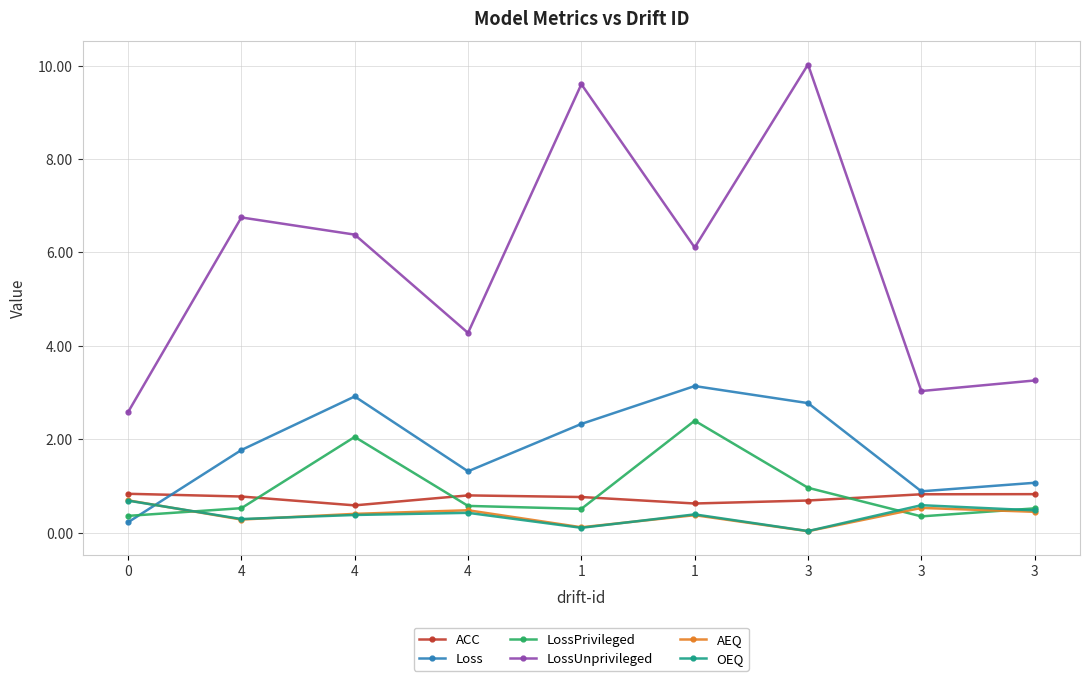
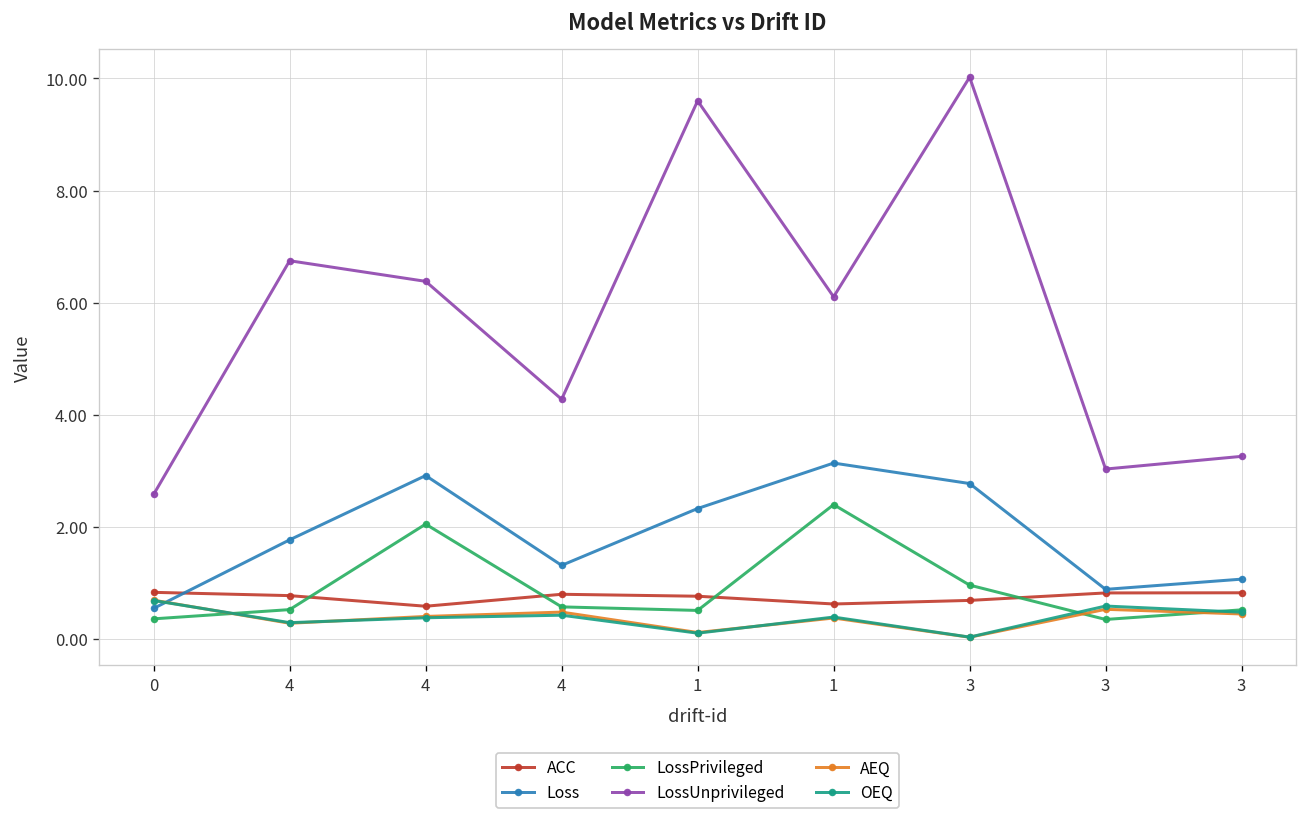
Loss, 0: 0.2 -> 0.5
